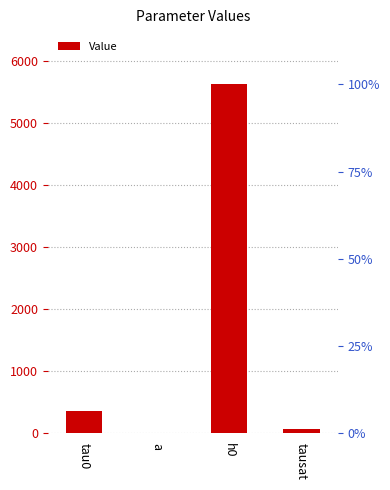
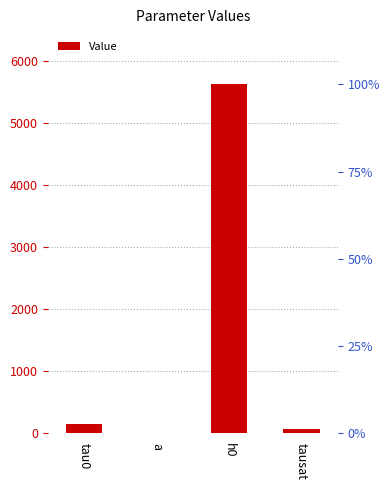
tau0: 400 -> 200
